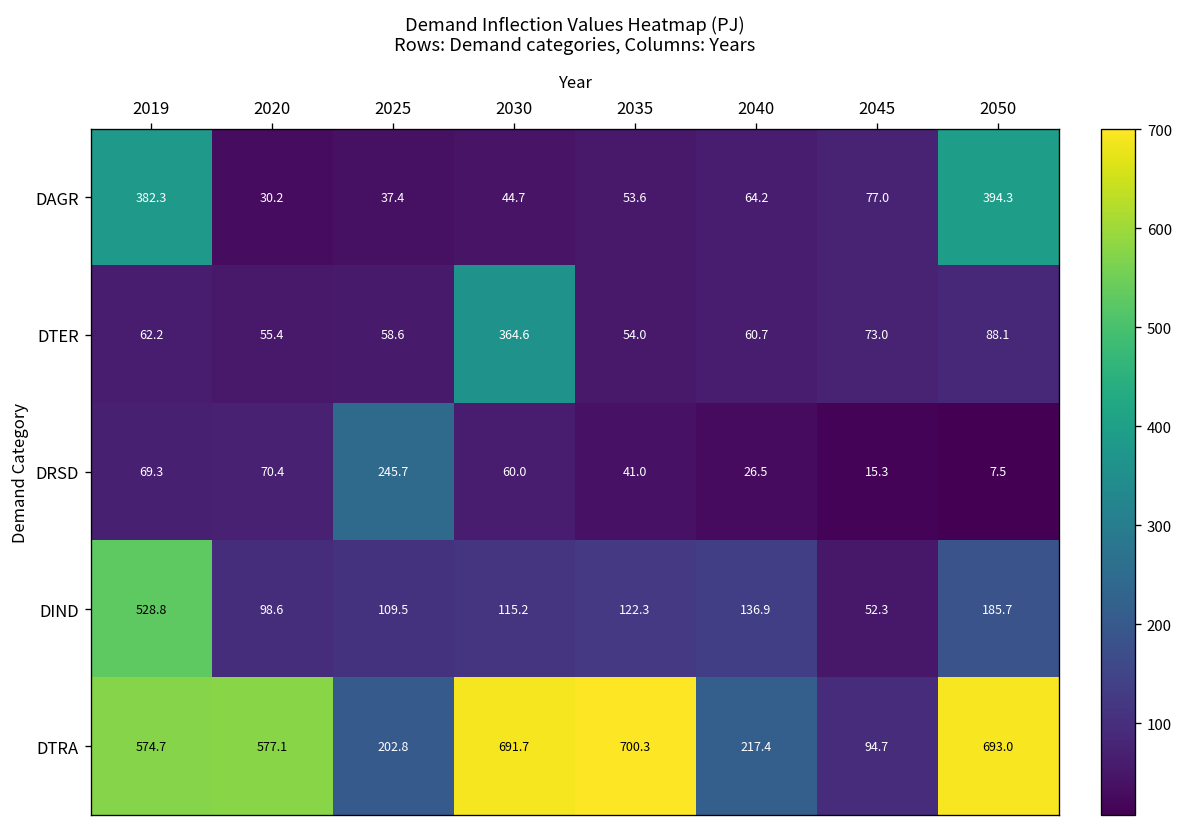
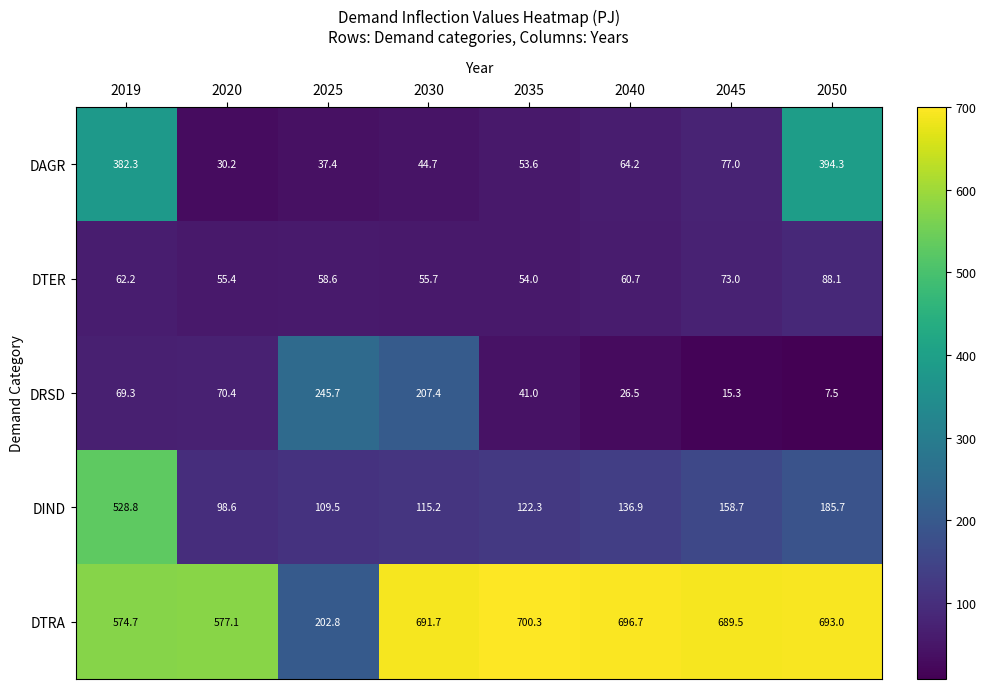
DTER, 2030: 364.6 -> 55.7
DRSD, 2030: 60.0 -> 207.4
DIND, 2045: 52.3 -> 158.7
DTRA, 2040: 217.4 -> 696.7
DTRA, 2045: 94.7 -> 689.5
